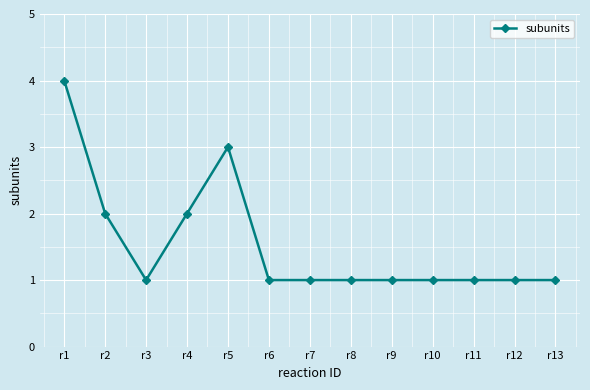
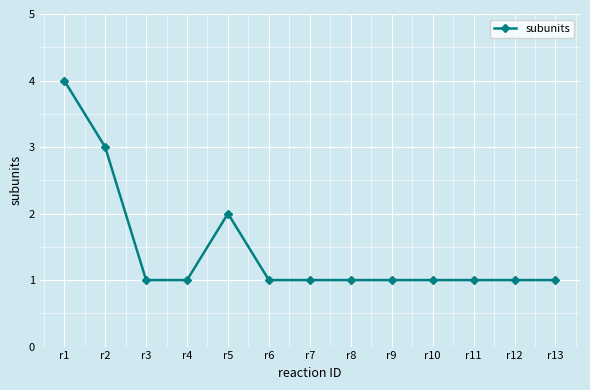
r2: 2 -> 3
r4: 2 -> 1
r5: 3 -> 2
